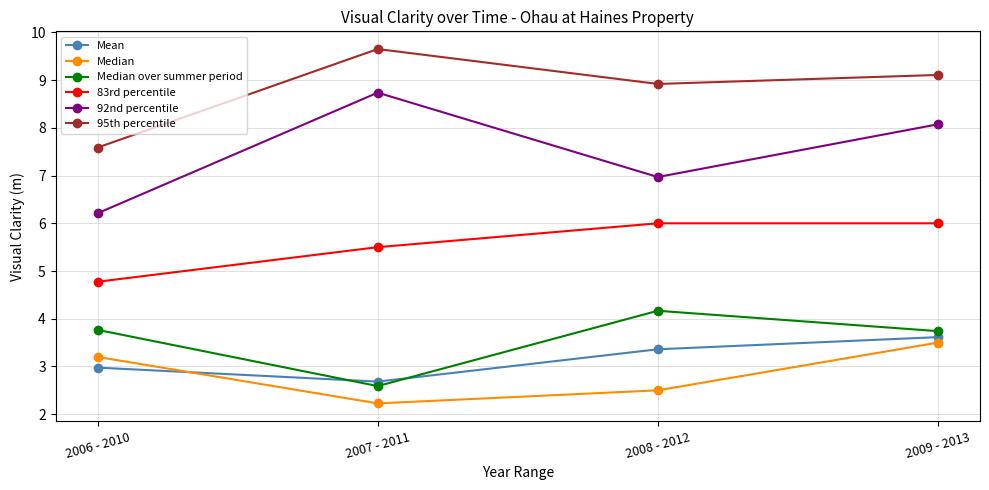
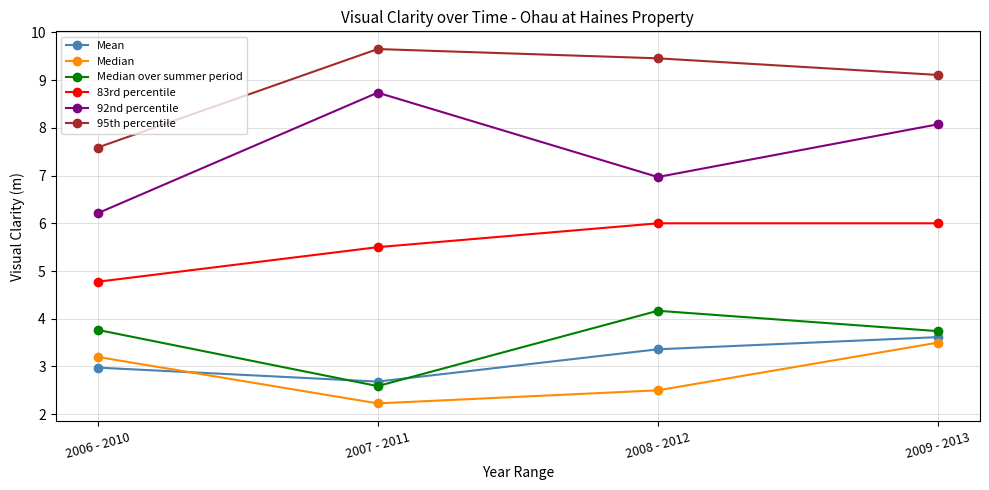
95th percentile, 2008 - 2012: 8.9 -> 9.5
